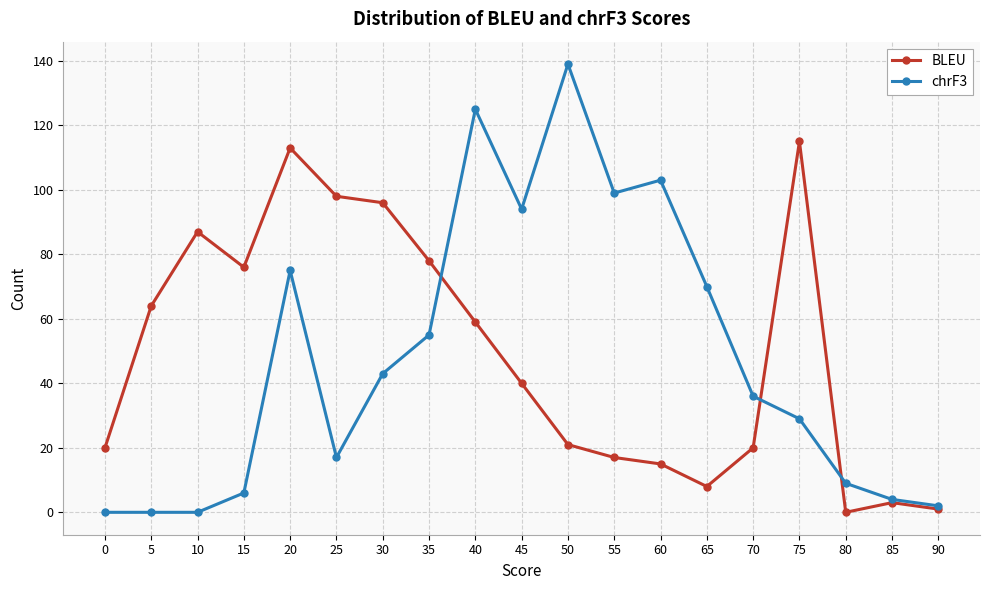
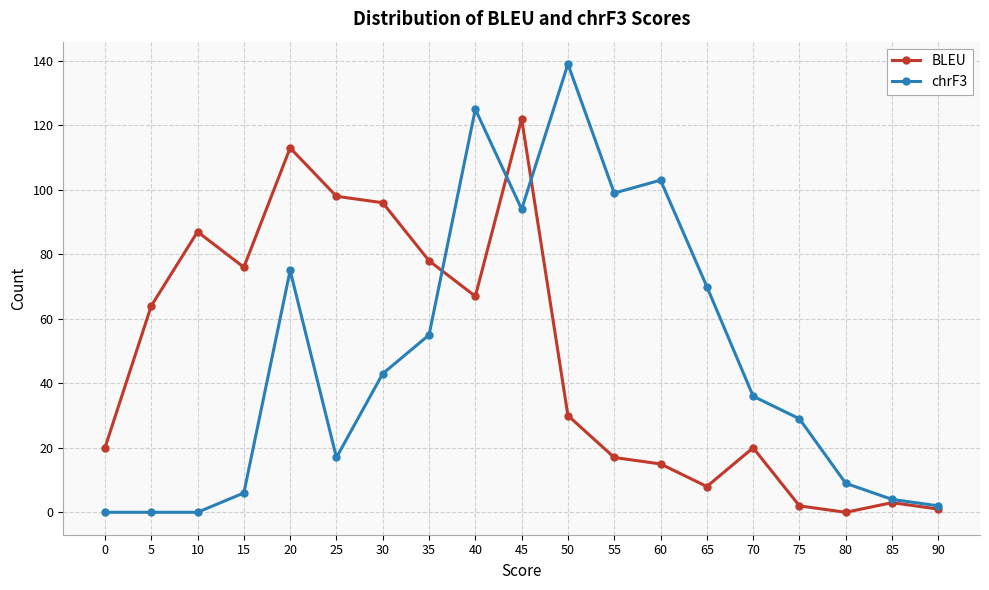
BLEU, 40: 59 -> 67
BLEU, 45: 40 -> 122
BLEU, 50: 21 -> 30
BLEU, 75: 115 -> 2
